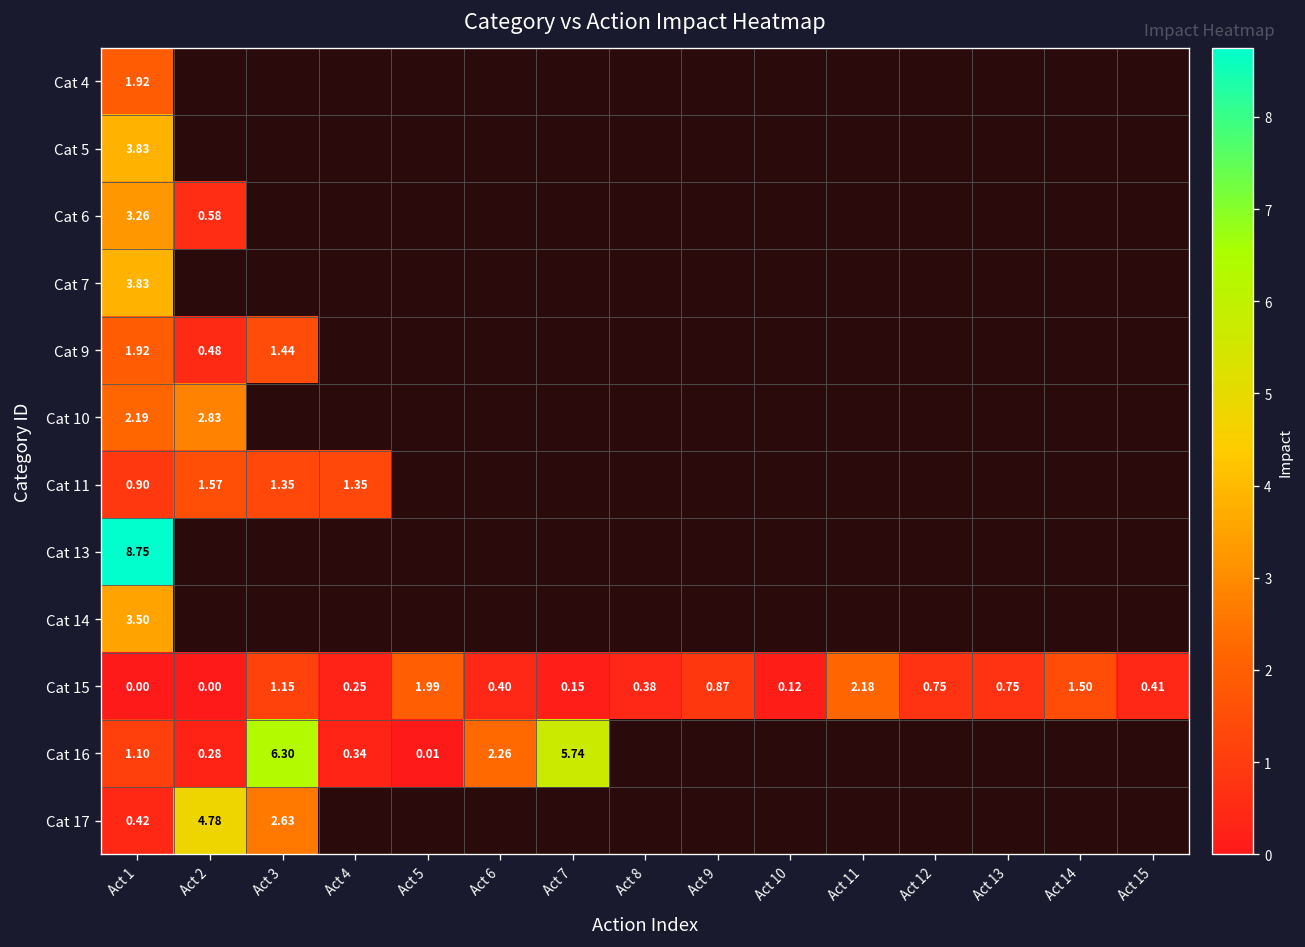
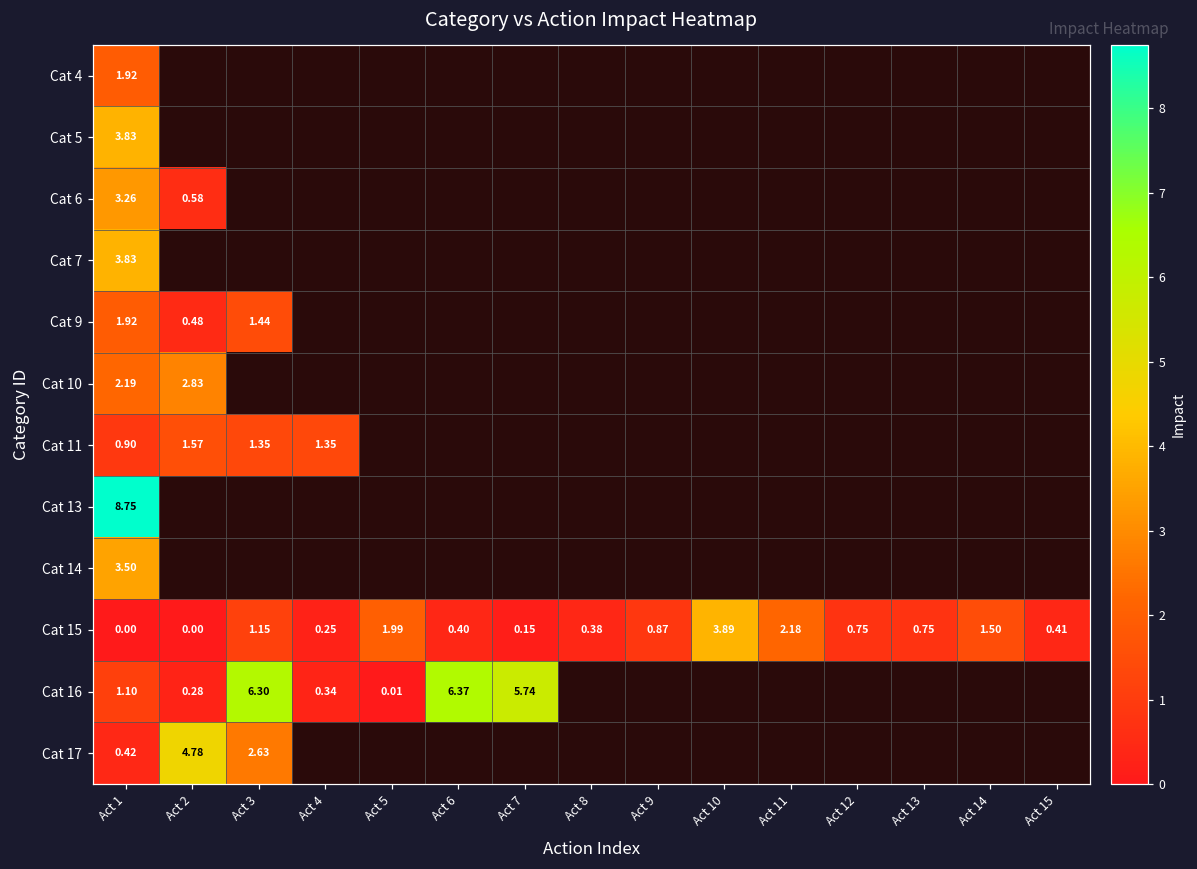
Cat 15, Act 10: 0.12 -> 3.89
Cat 16, Act 6: 2.26 -> 6.37
